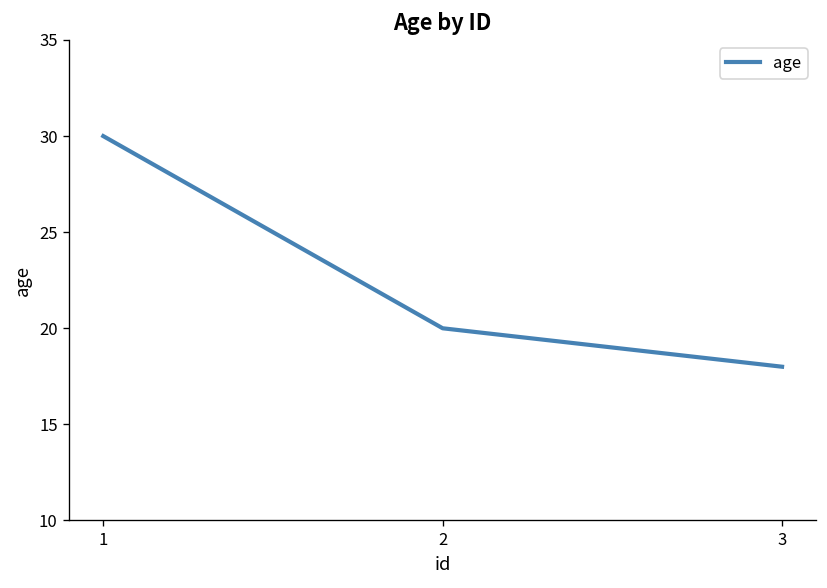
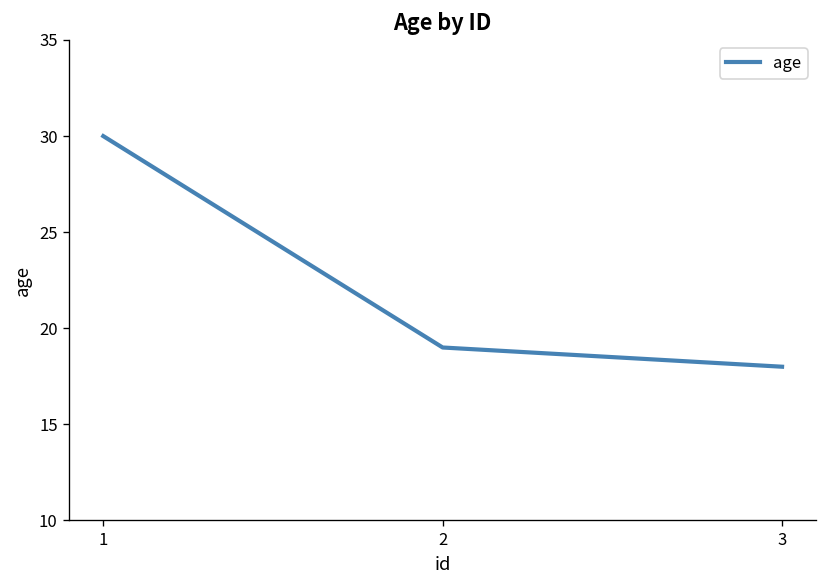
2: 20 -> 19
